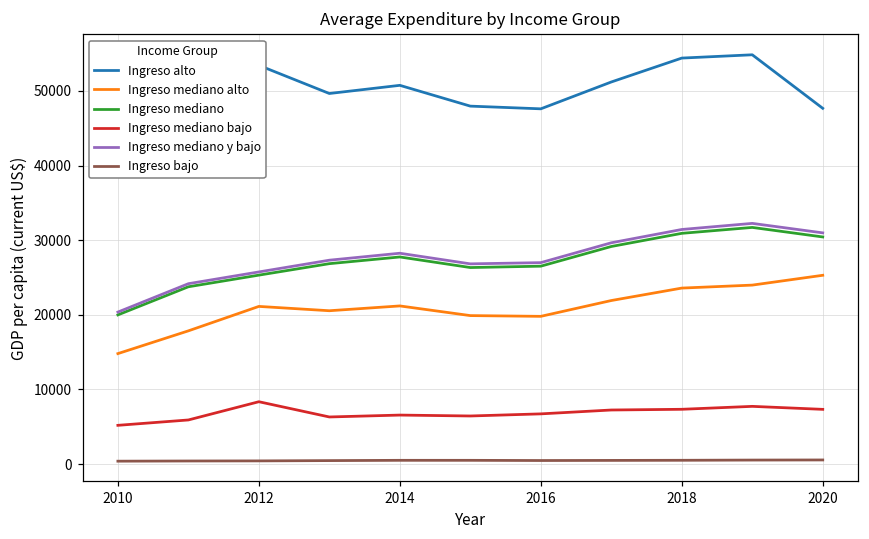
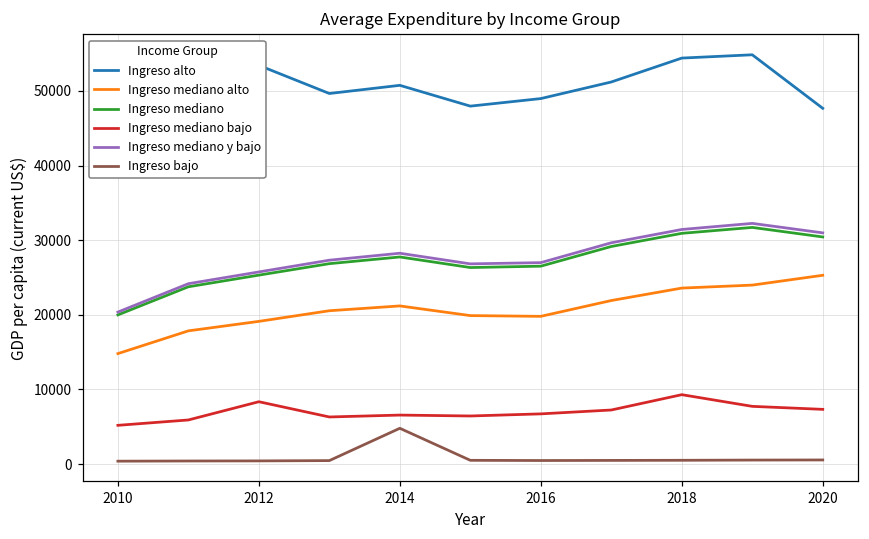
Ingreso mediano alto, 2012: 21000 -> 19000
Ingreso bajo, 2014: 0 -> 5000
Ingreso alto, 2016: 48000 -> 49000
Ingreso mediano bajo, 2018: 7000 -> 9000
